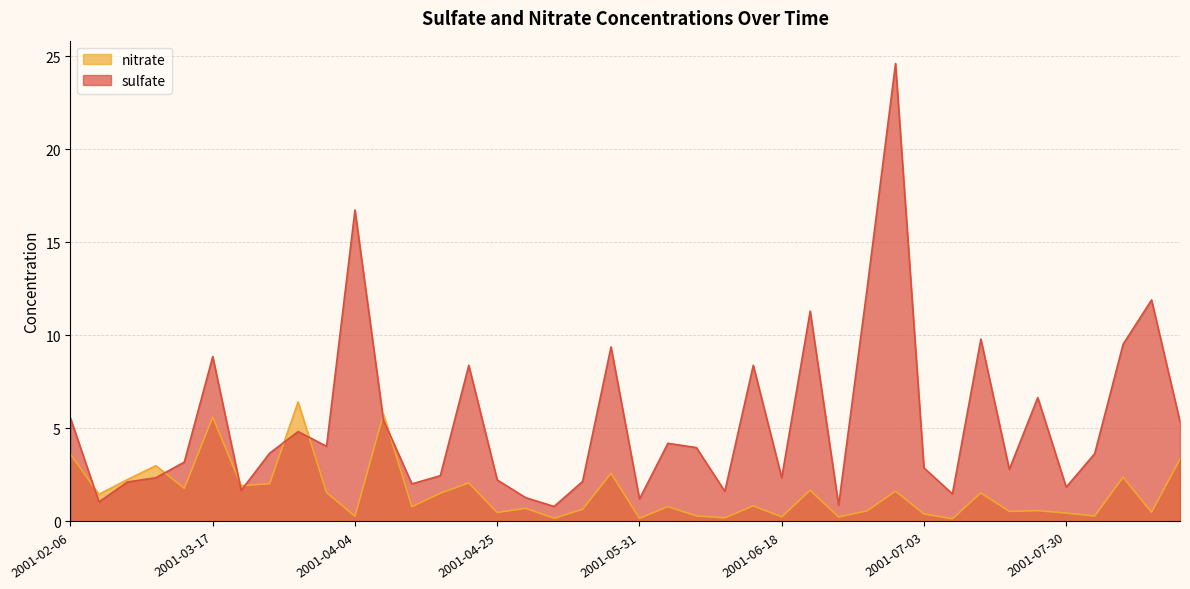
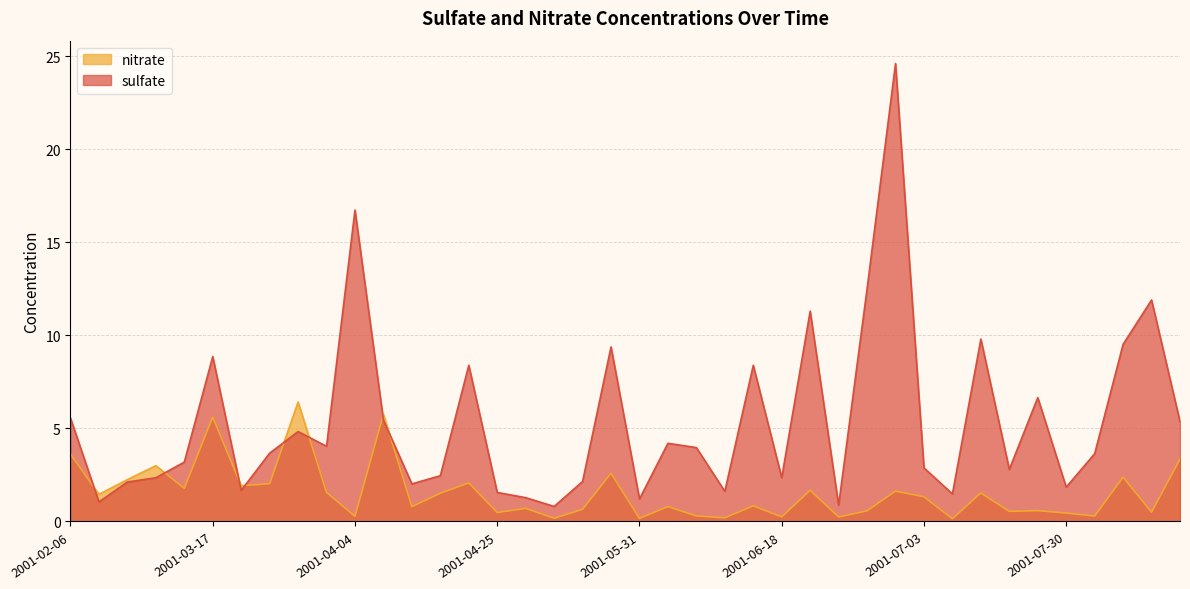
sulfate, 2001-04-25: 2.2 -> 1.6
nitrate, 2001-07-03: 0.4 -> 1.3
